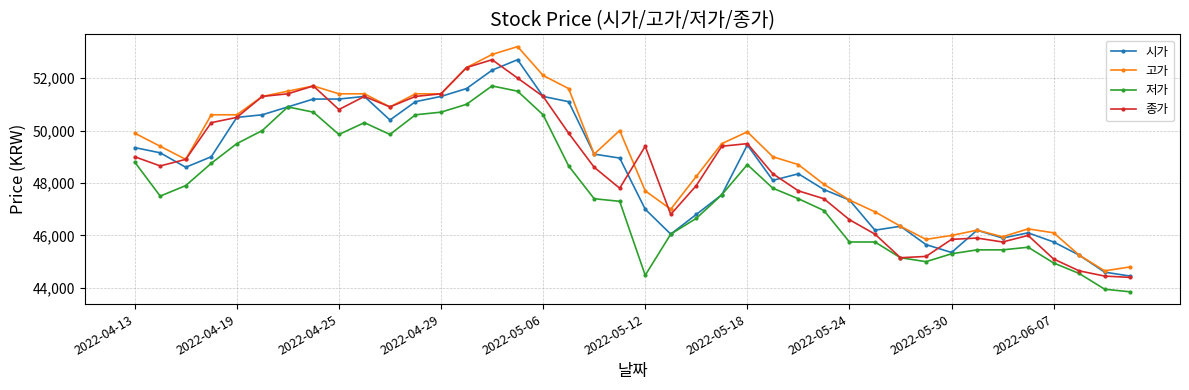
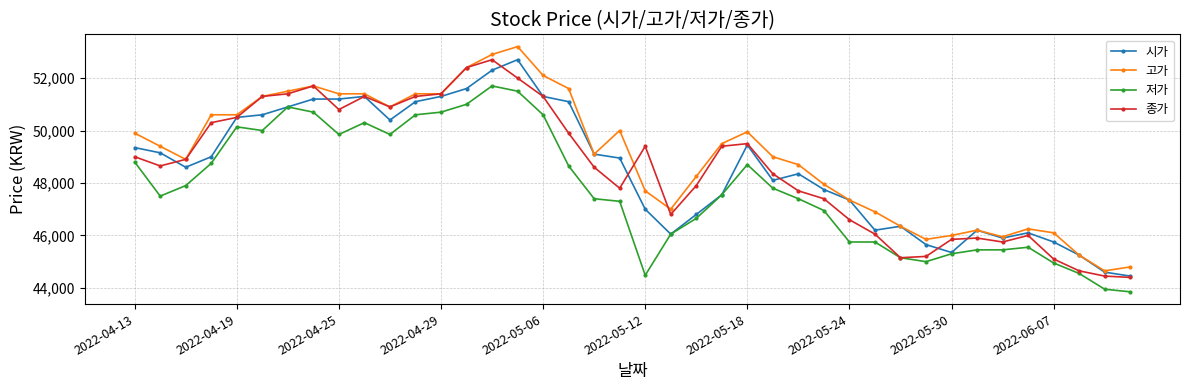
저가, 2022-04-19: 49,500 -> 50,100
